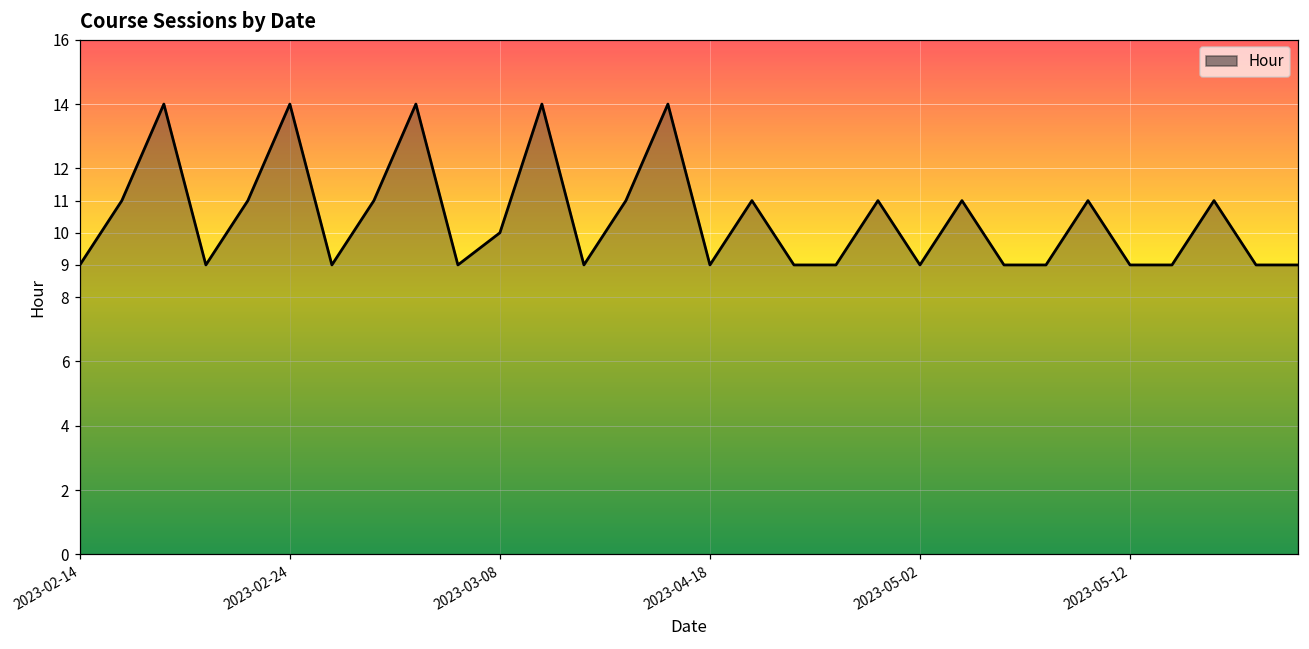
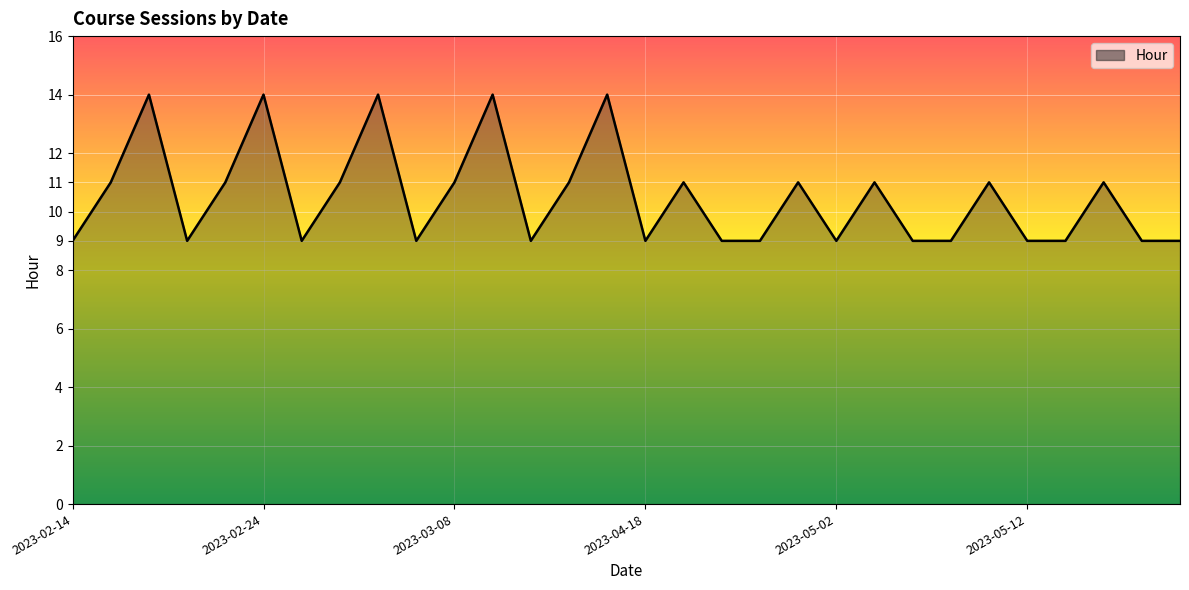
2023-03-08: 10 -> 11
